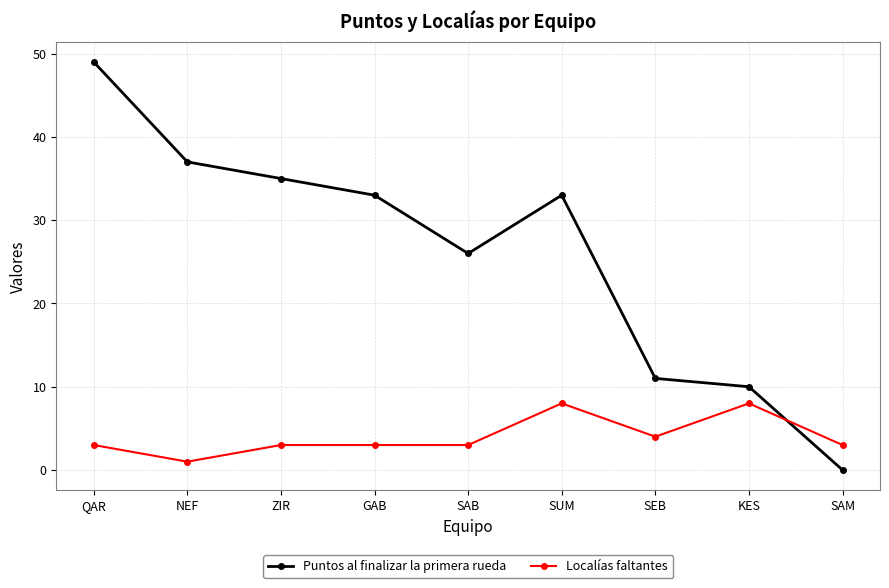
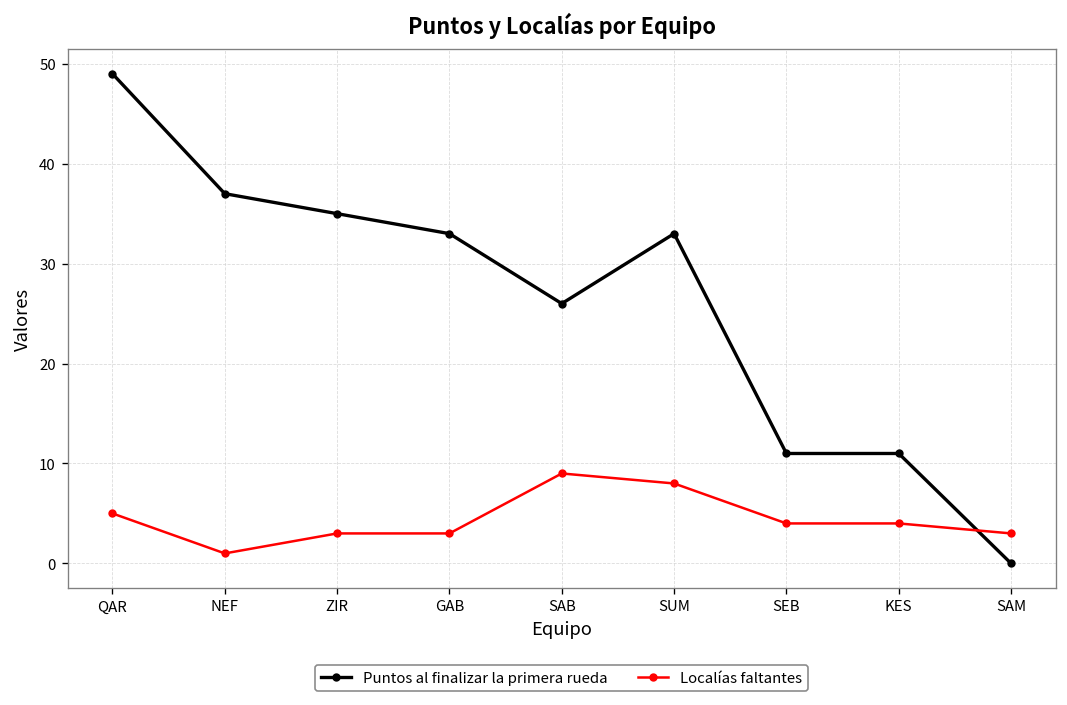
Localías faltantes, QAR: 3 -> 5
Localías faltantes, SAB: 3 -> 9
Puntos al finalizar la primera rueda, KES: 10 -> 11
Localías faltantes, KES: 8 -> 4
